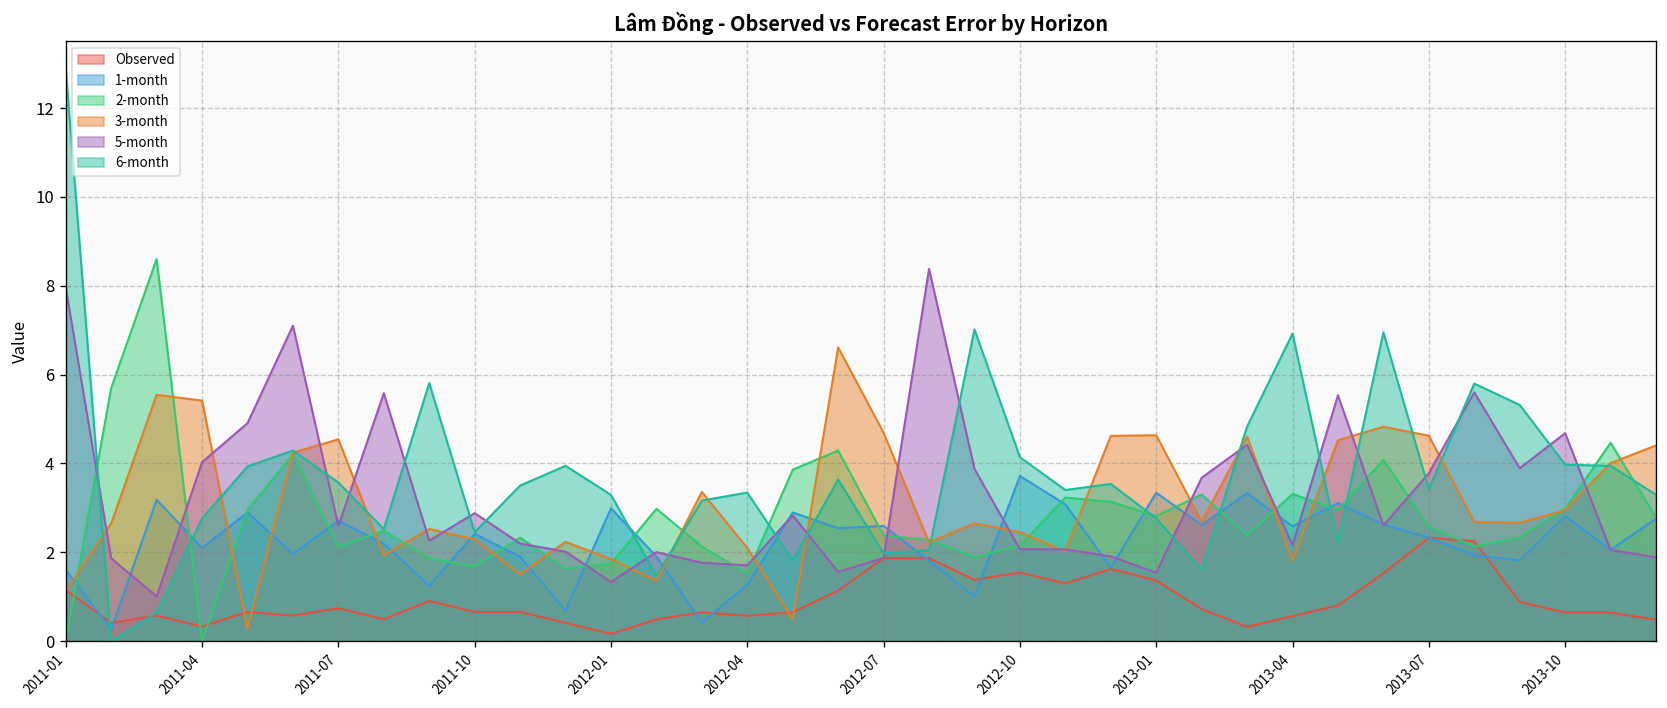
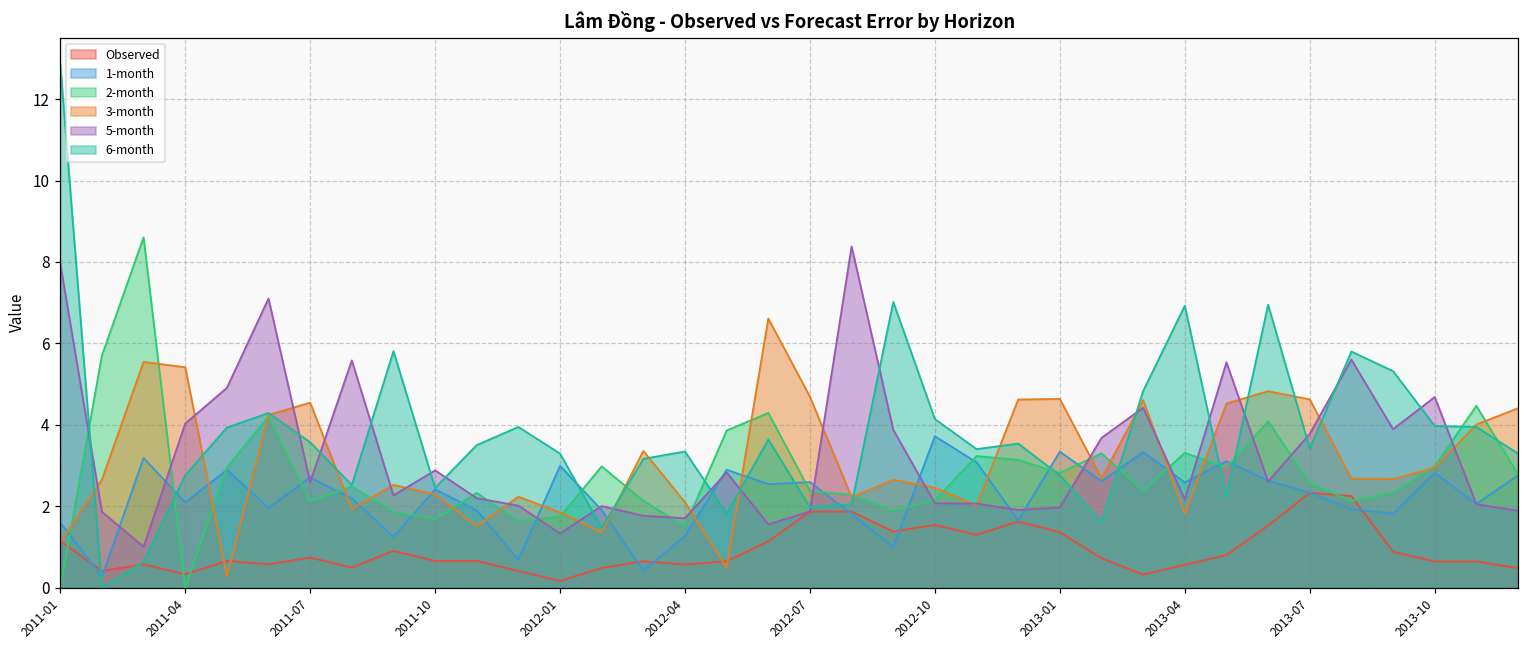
5-month, 2013-01: 1.5 -> 2.0
